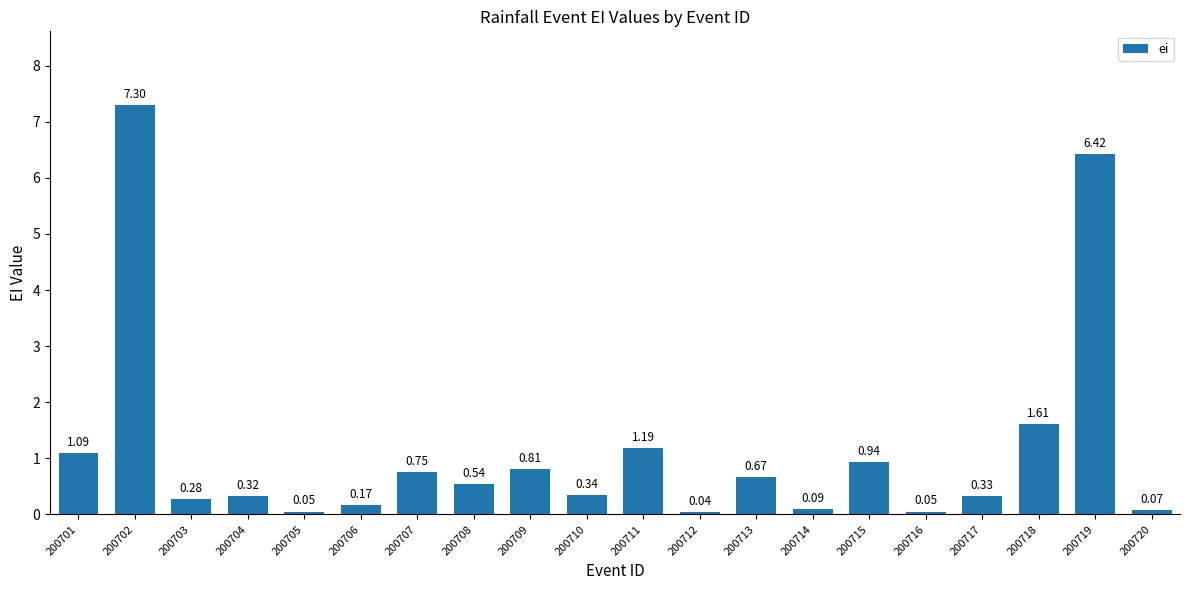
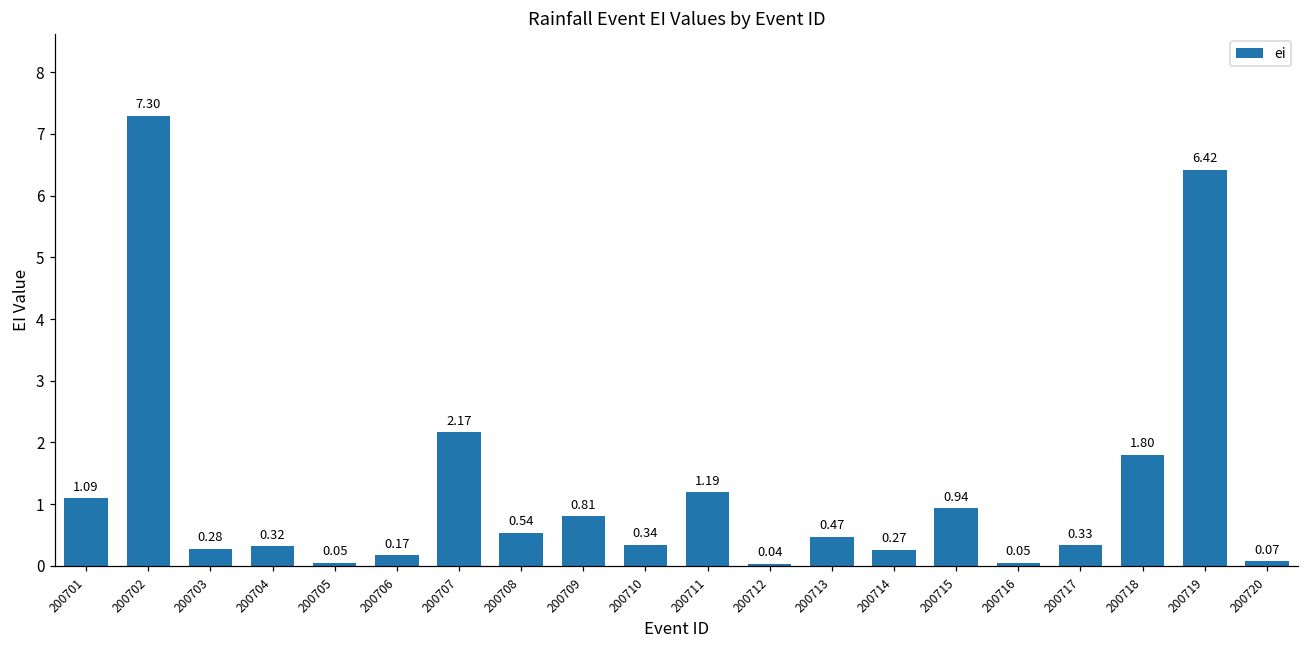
200707: 0.75 -> 2.17
200713: 0.67 -> 0.47
200714: 0.09 -> 0.27
200718: 1.61 -> 1.80
